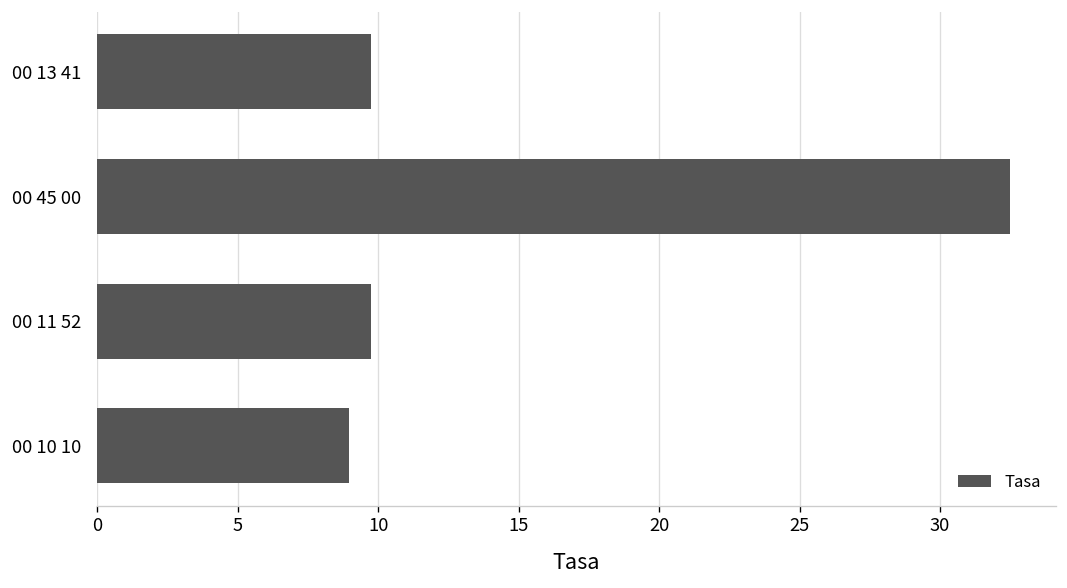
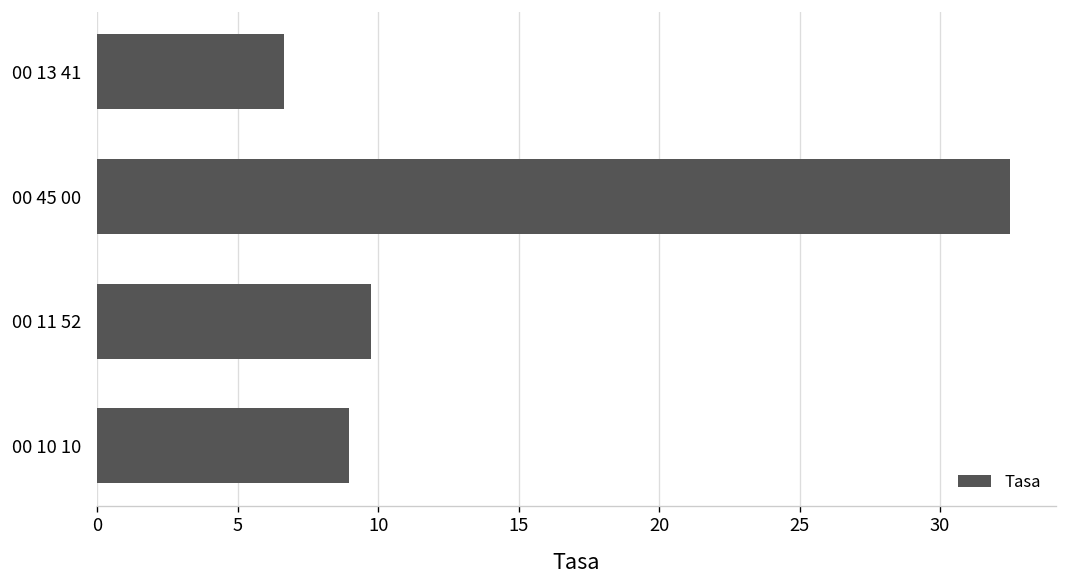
00 13 41: 9.8 -> 6.7
